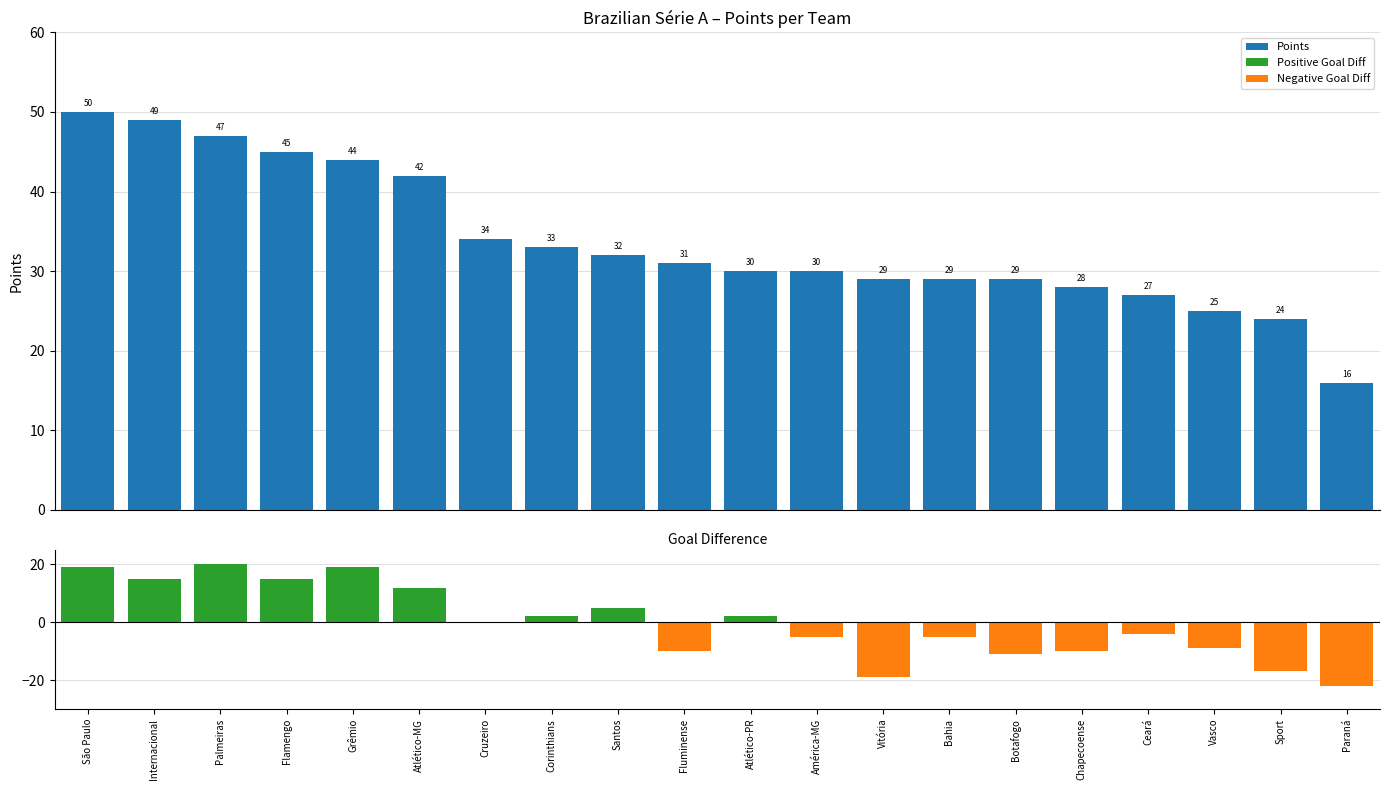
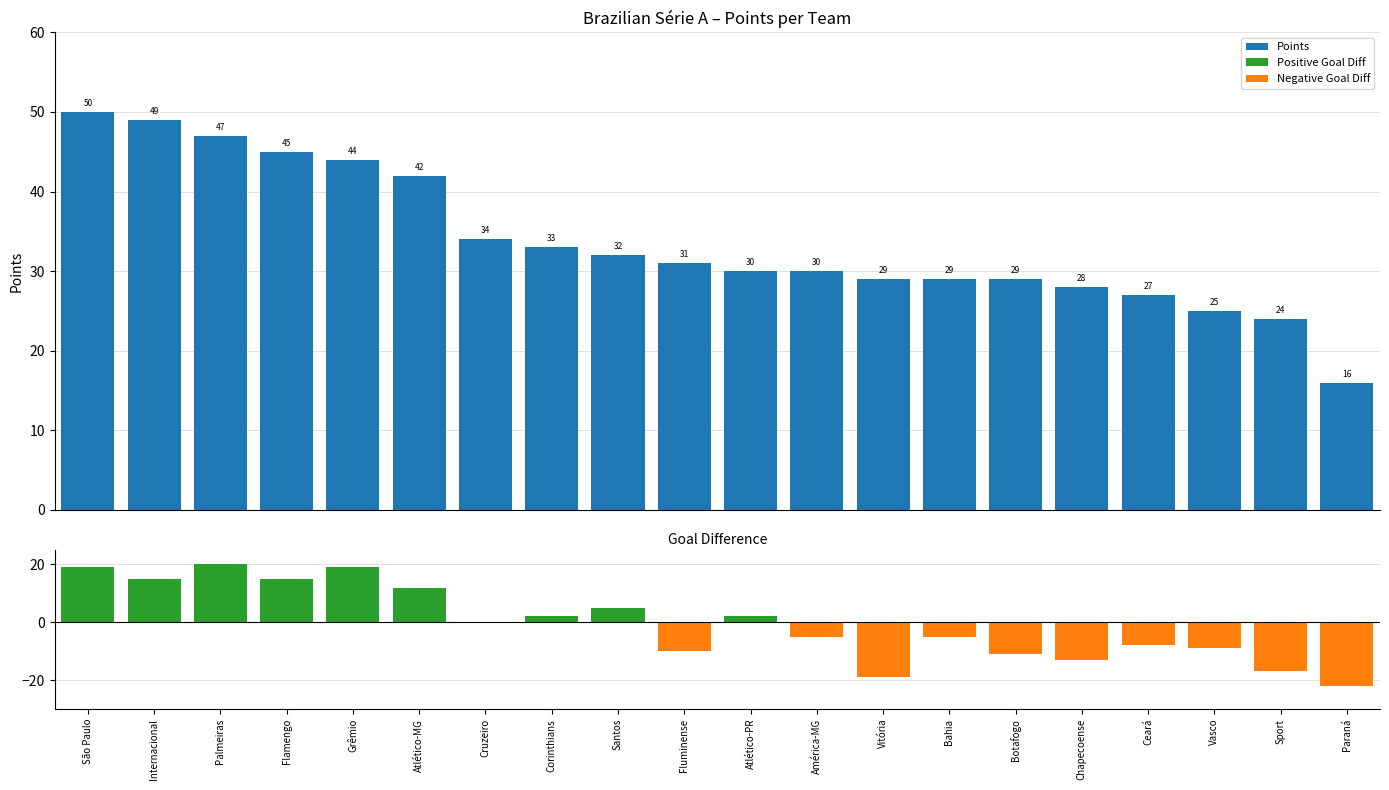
Goal Difference, Chapecoense: -10 -> -13
Goal Difference, Ceará: -4 -> -8
